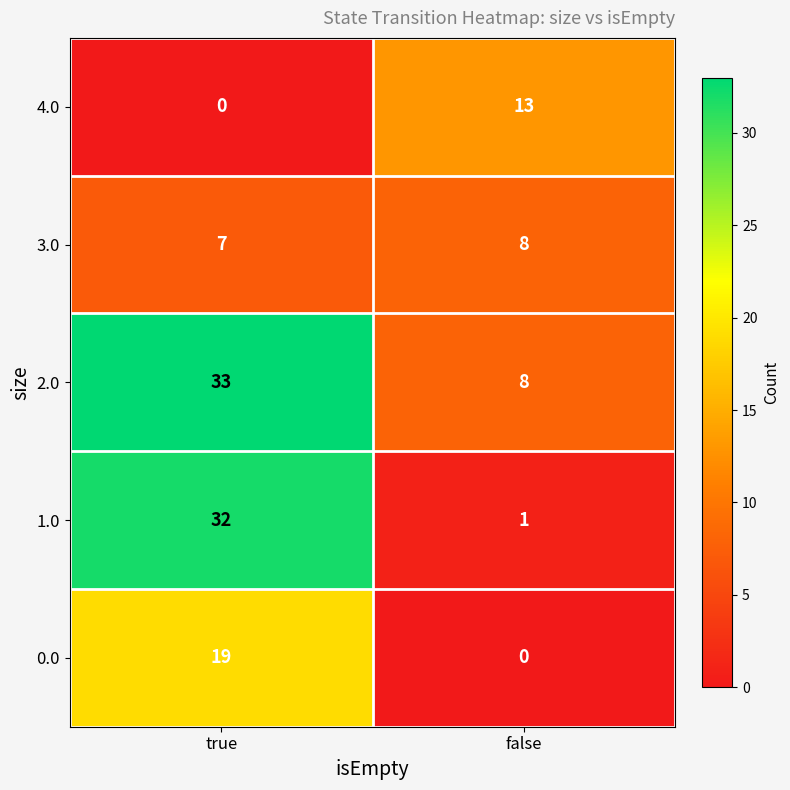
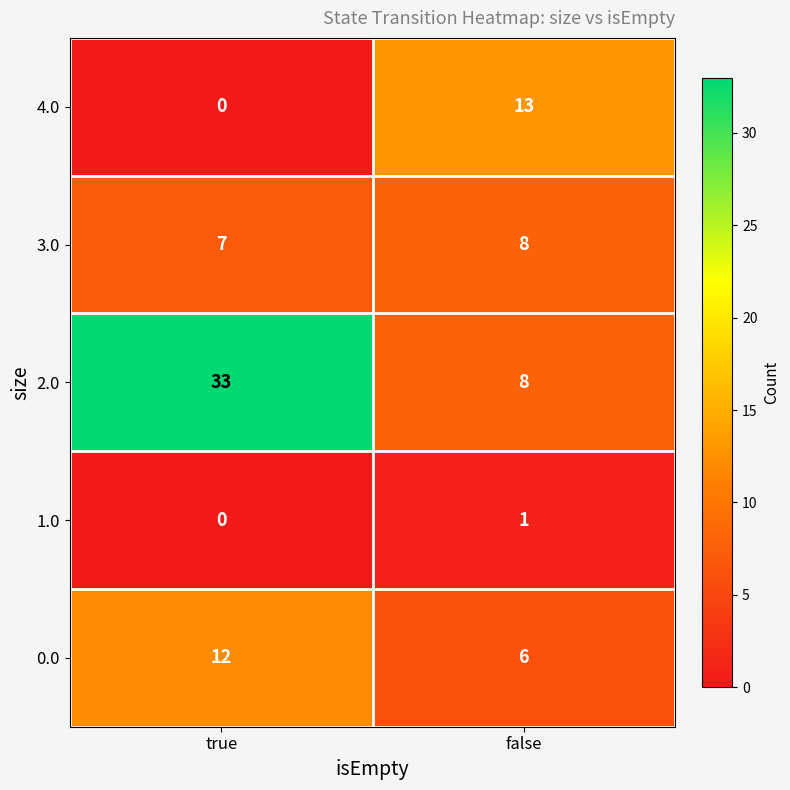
1.0, true: 32 -> 0
0.0, true: 19 -> 12
0.0, false: 0 -> 6
